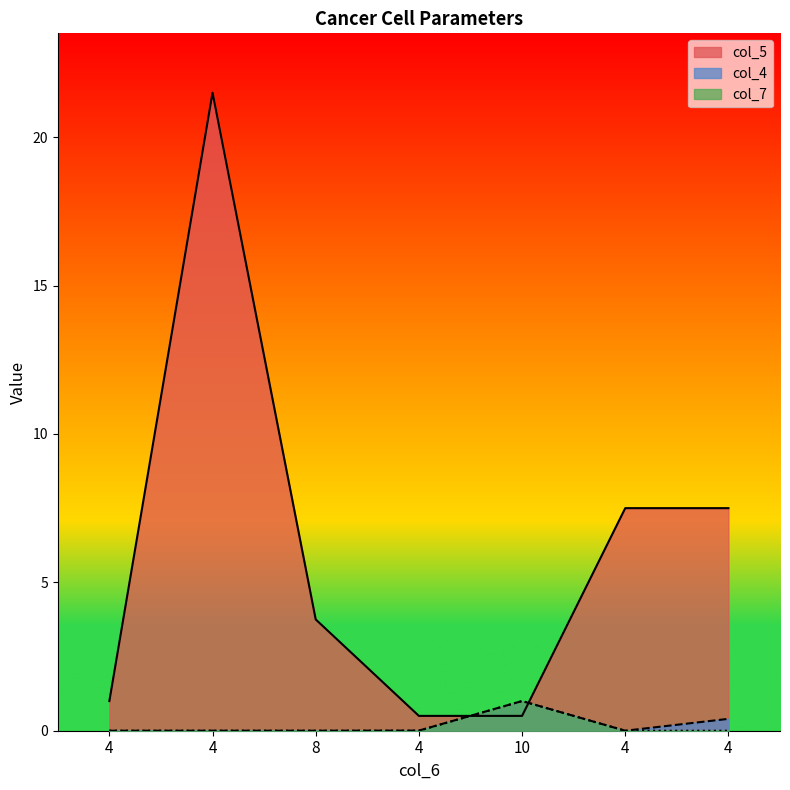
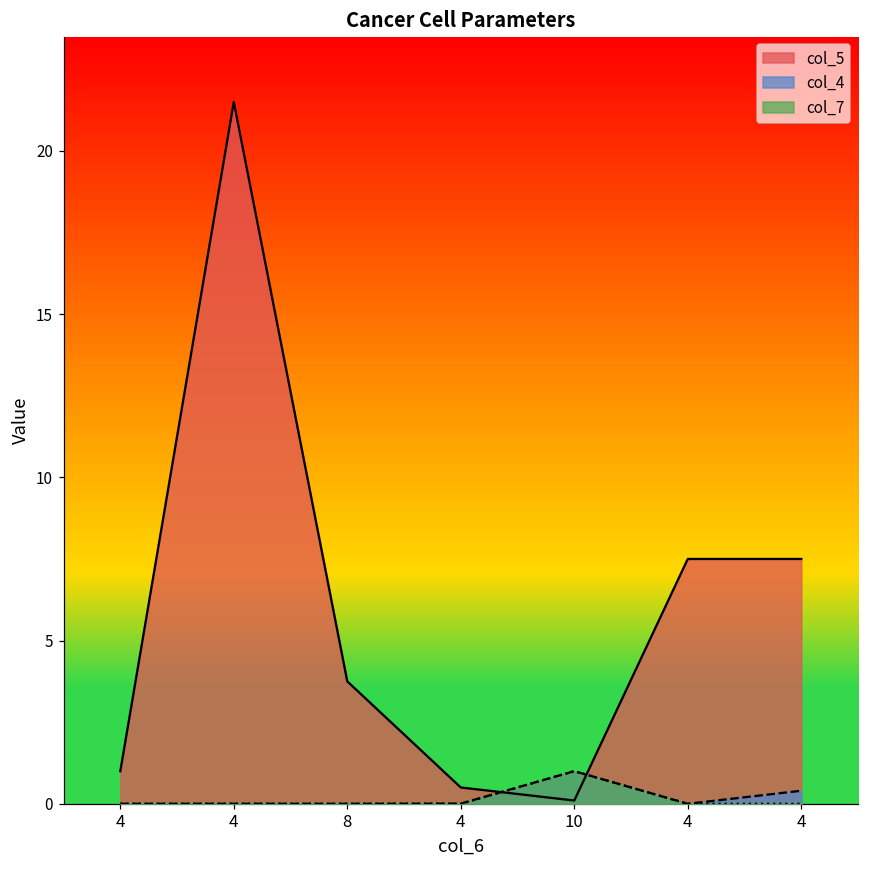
col_5, 10: 0.5 -> 0.1
